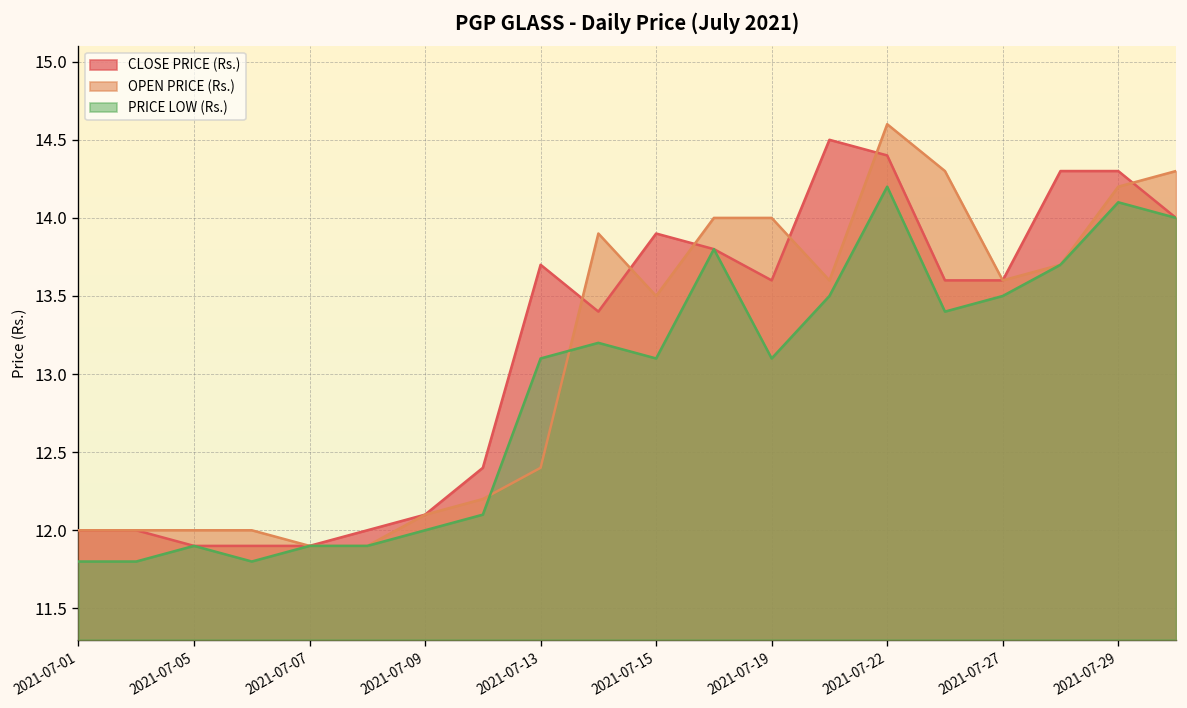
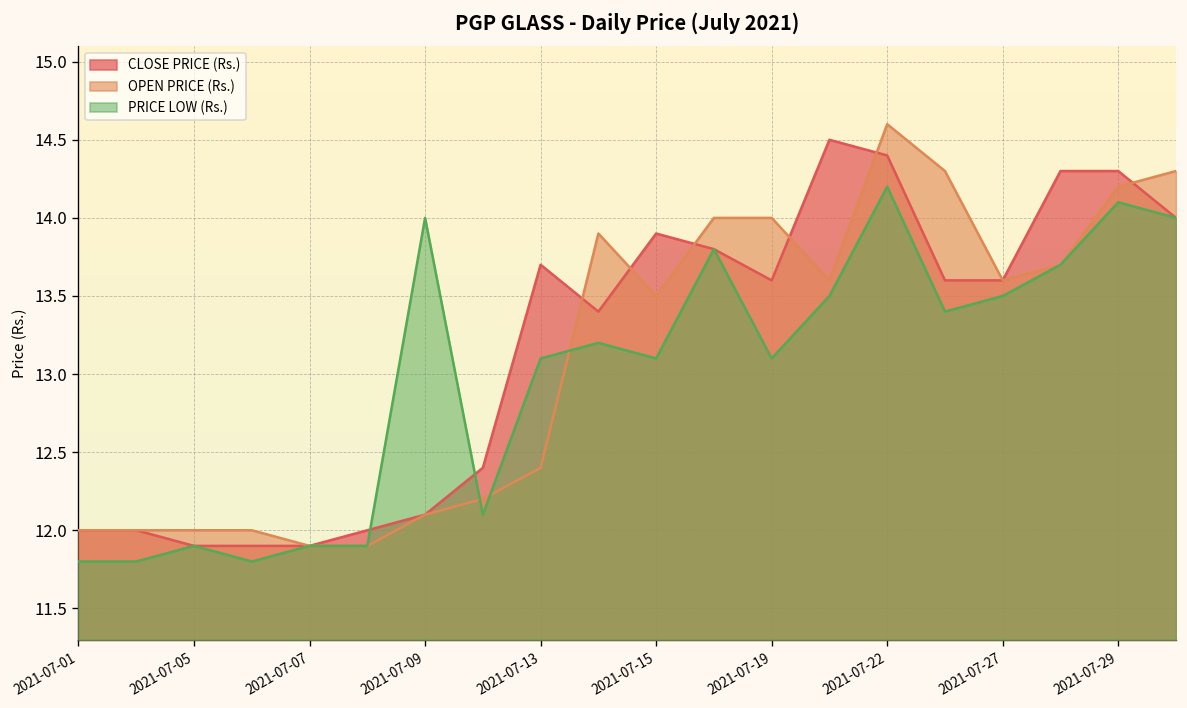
PRICE LOW (Rs.), 2021-07-09: 12 -> 14
